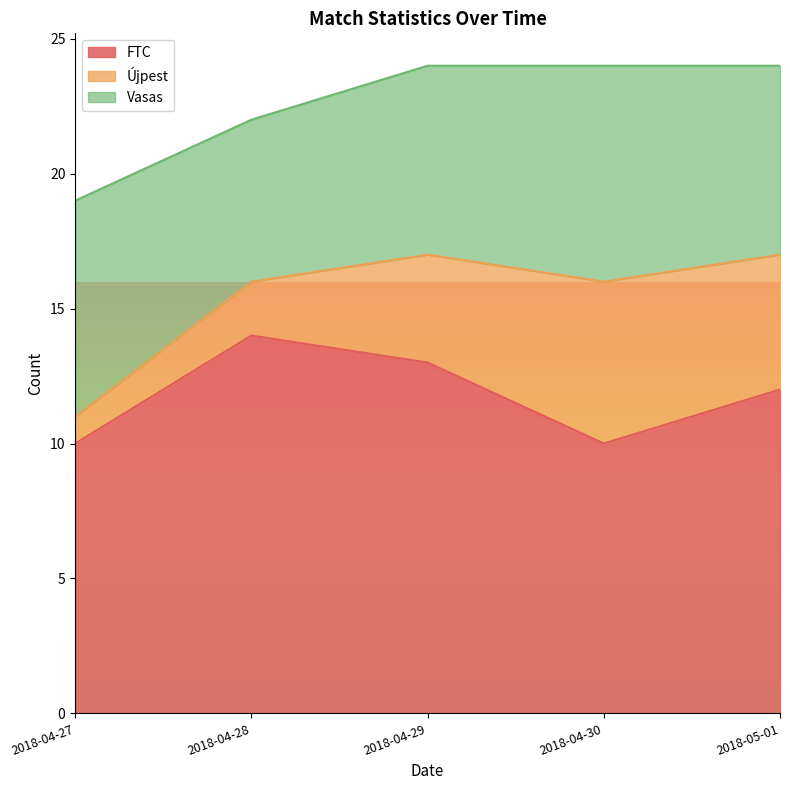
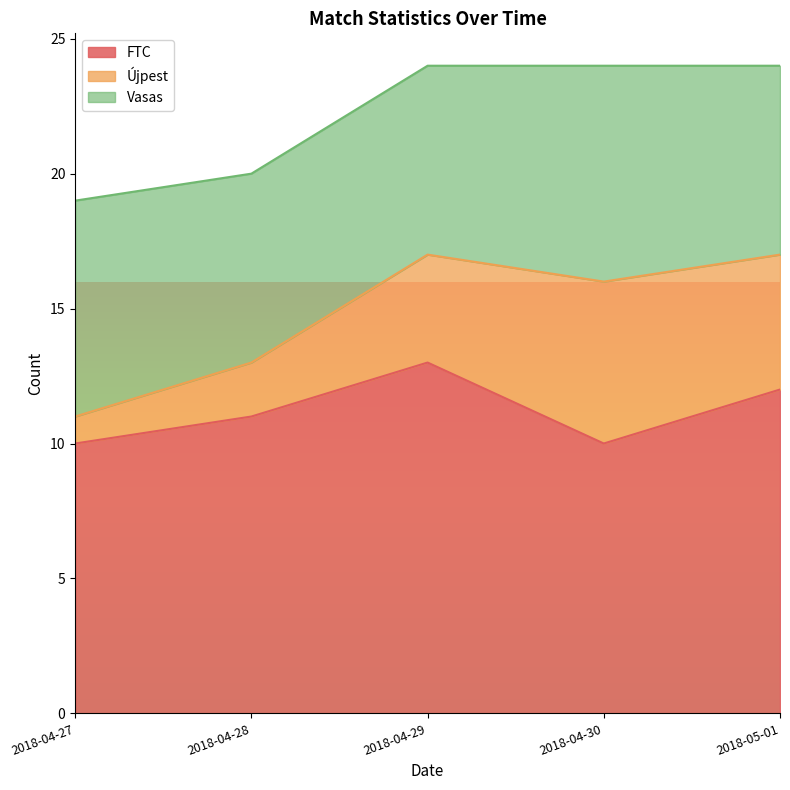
FTC, 2018-04-28: 14 -> 11
Vasas, 2018-04-28: 6 -> 7
